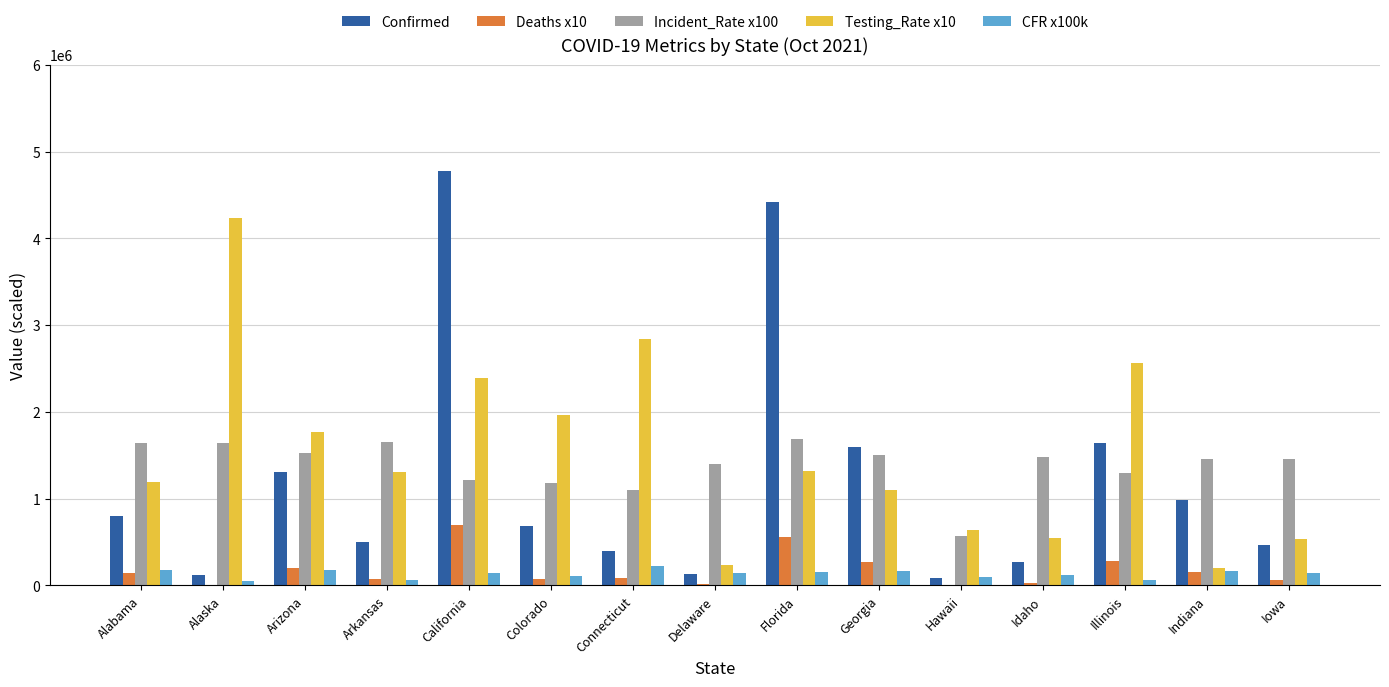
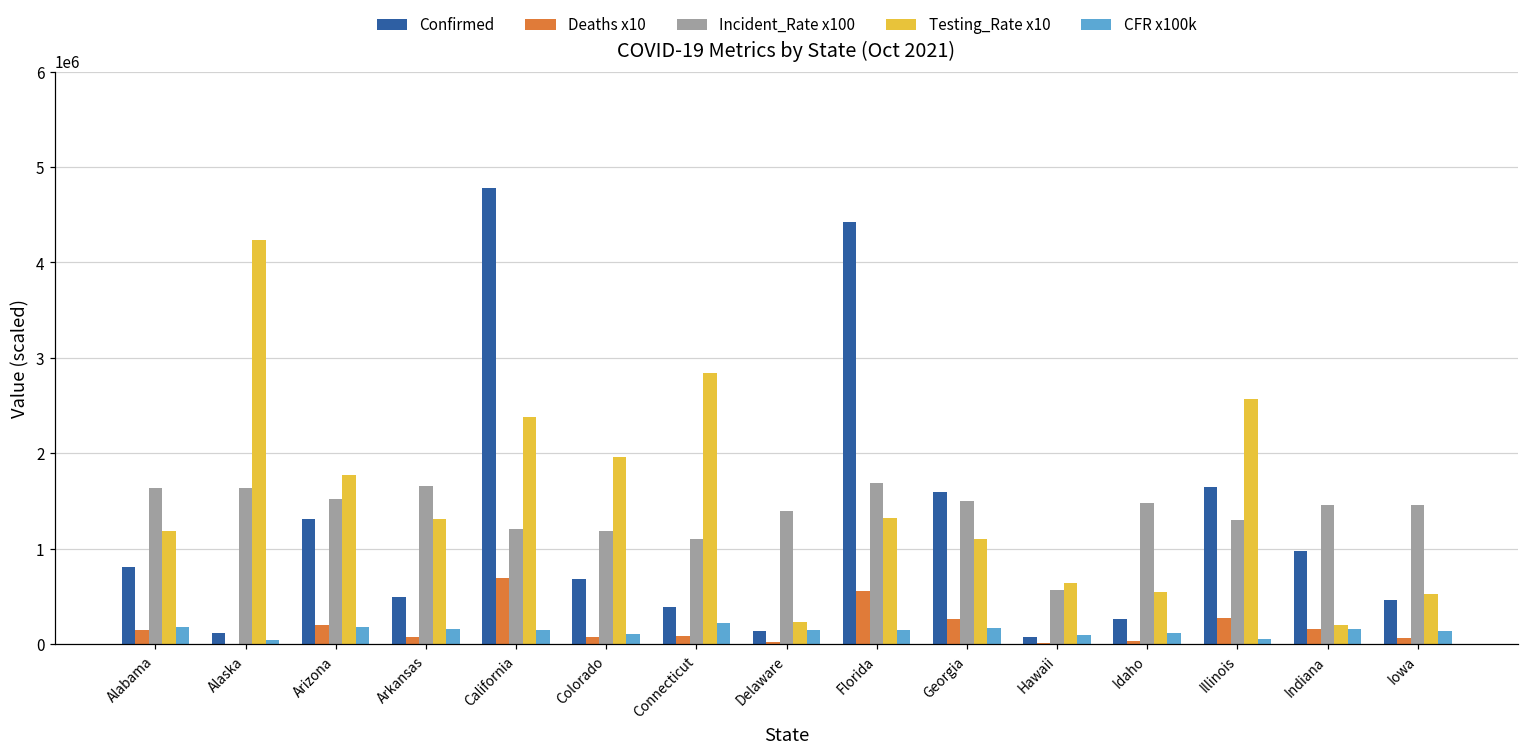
CFR x100k, Arkansas: 100000 -> 200000
